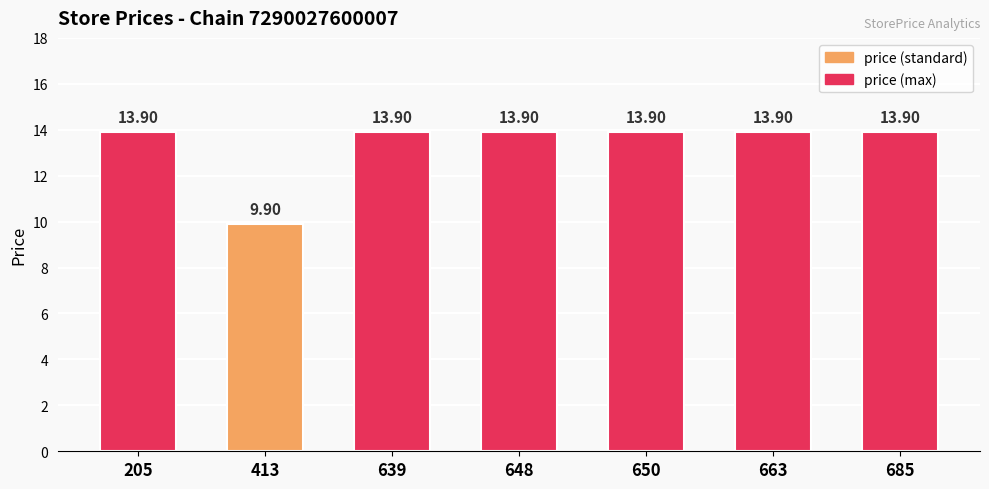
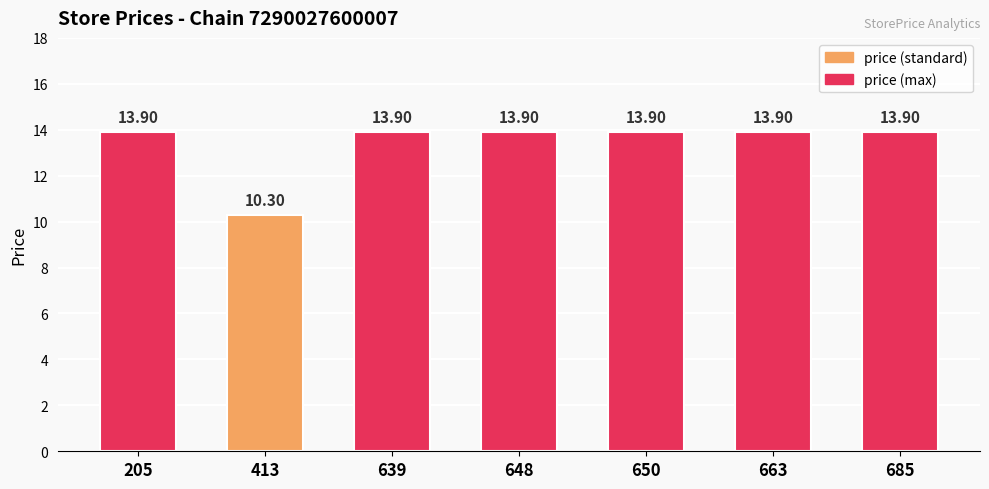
413: 9.90 -> 10.30
